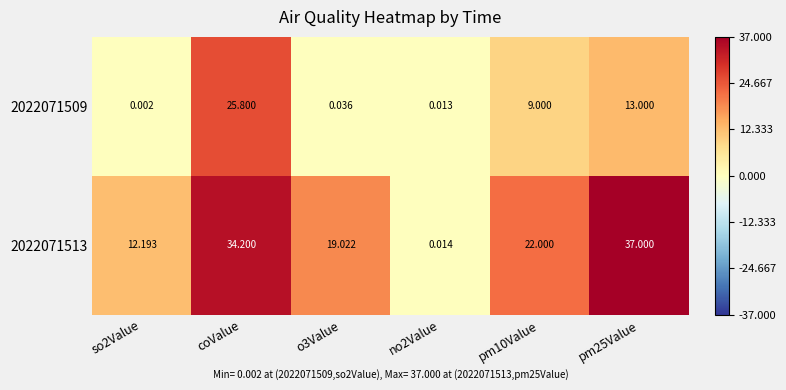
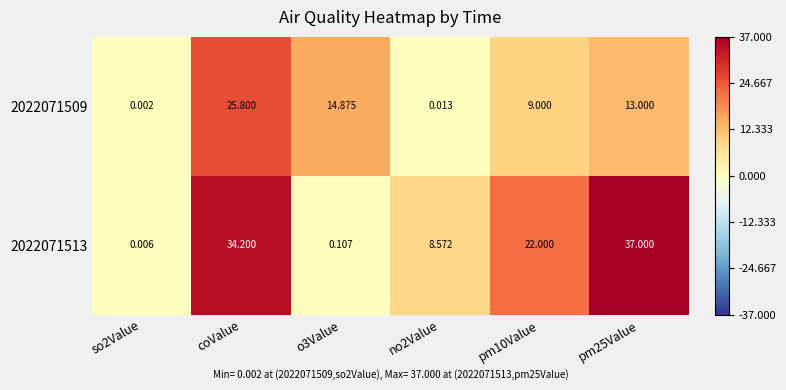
2022071509, o3Value: 0.036 -> 14.875
2022071513, so2Value: 12.193 -> 0.006
2022071513, o3Value: 19.022 -> 0.107
2022071513, no2Value: 0.014 -> 8.572
